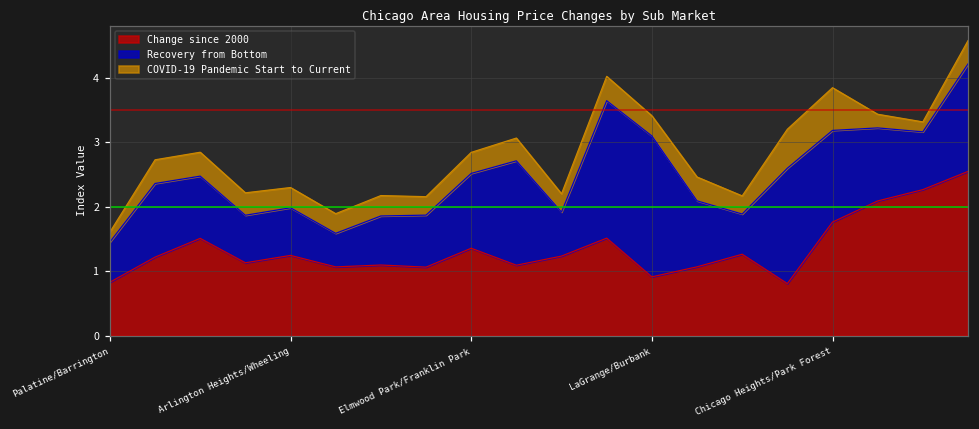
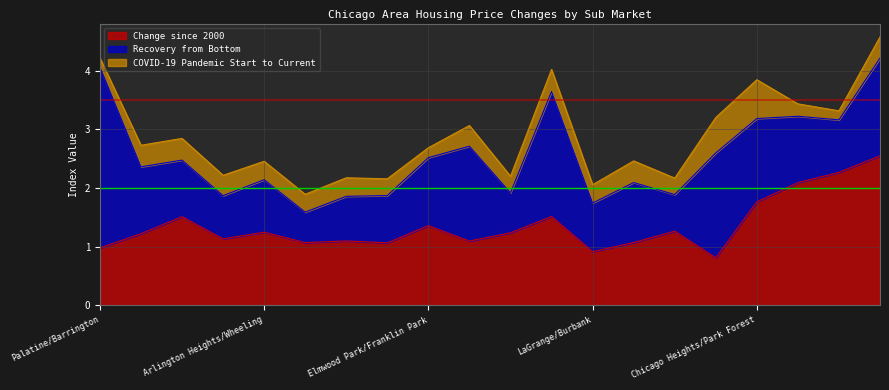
Change since 2000, Palatine/Barrington: 0.8 -> 1.0
Recovery from Bottom, Palatine/Barrington: 0.6 -> 3.1
Recovery from Bottom, Arlington Heights/Wheeling: 0.7 -> 0.9
COVID-19 Pandemic Start to Current, Elmwood Park/Franklin Park: 0.3 -> 0.2
Recovery from Bottom, LaGrange/Burbank: 2.2 -> 0.8
